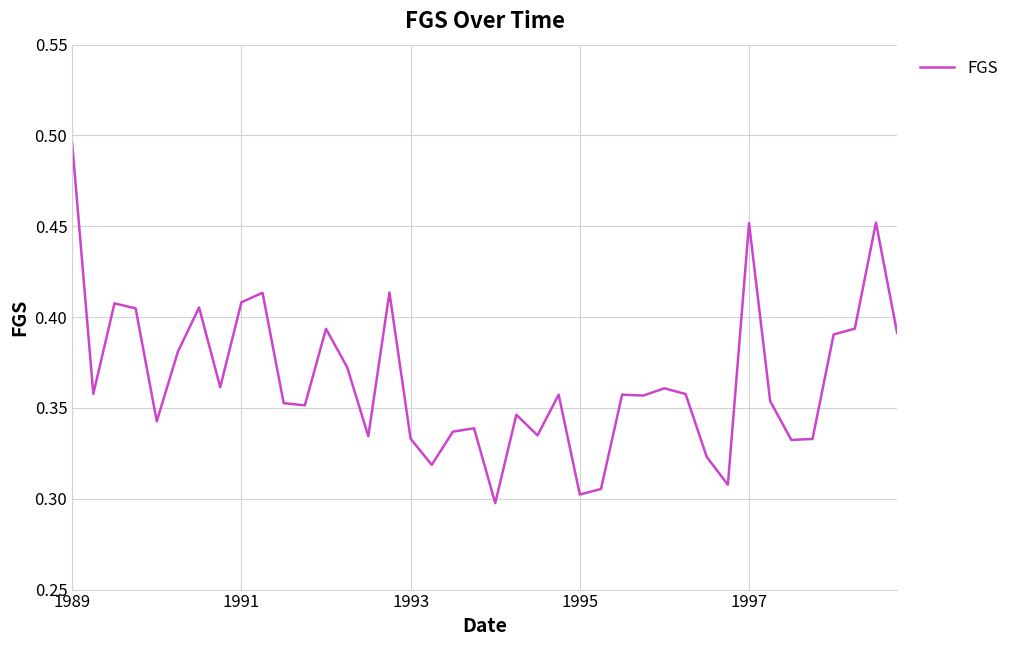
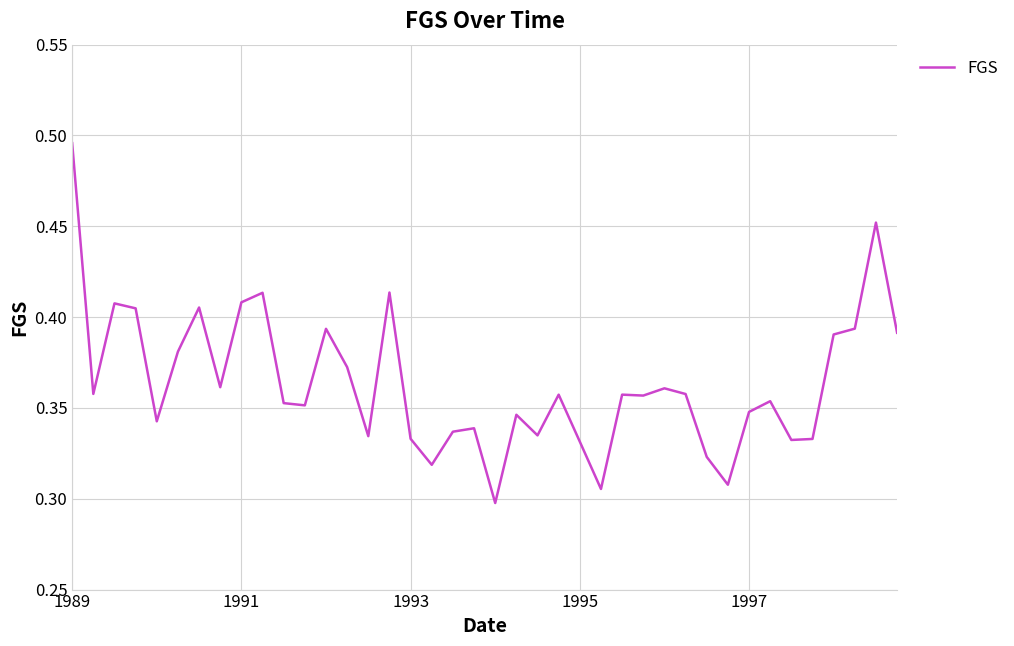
1995: 0.302 -> 0.331
1997: 0.452 -> 0.348
